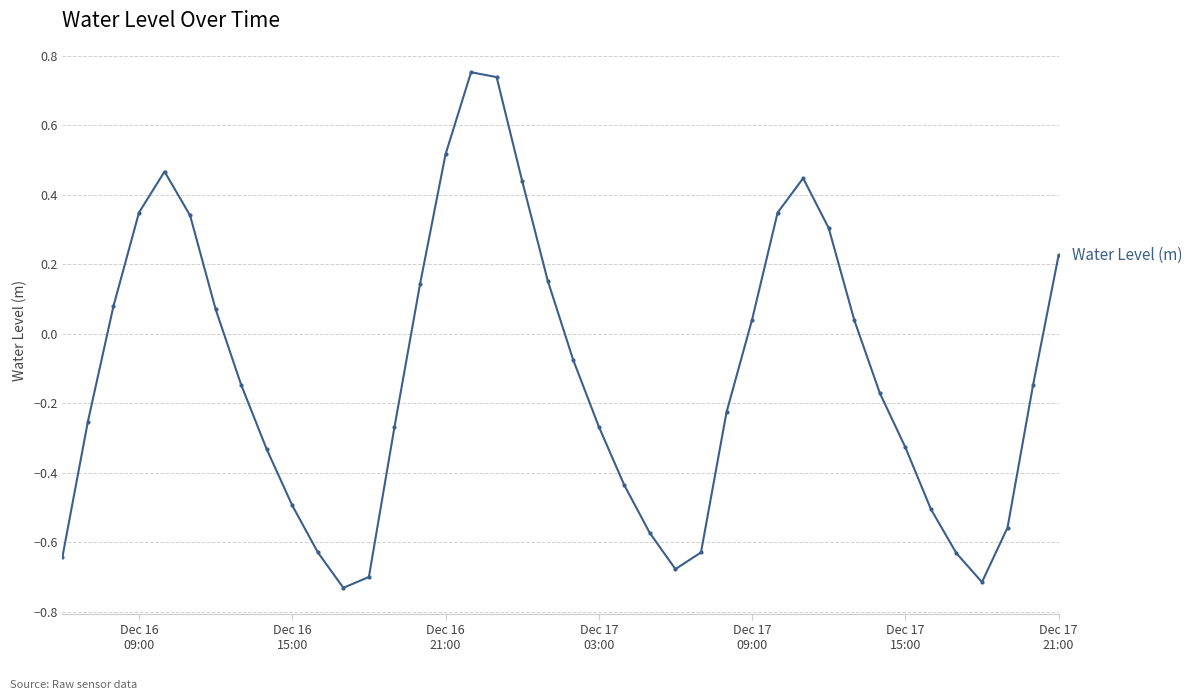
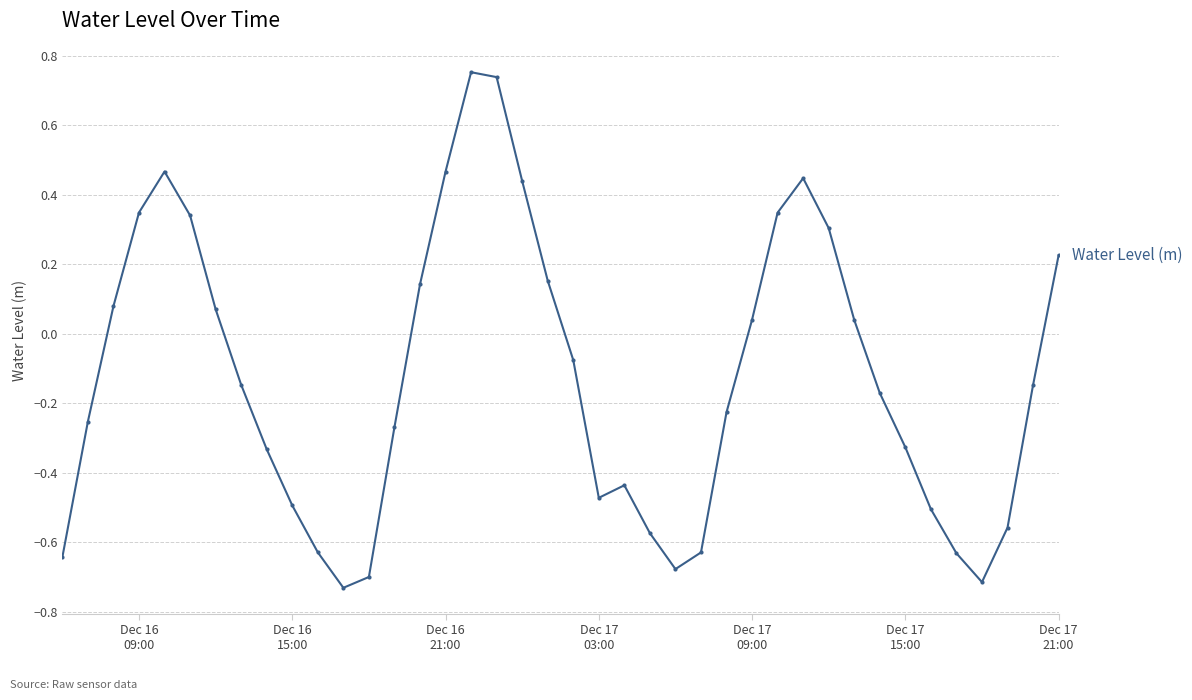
Dec 16 21:00: 0.52 -> 0.47
Dec 17 03:00: -0.27 -> -0.47
